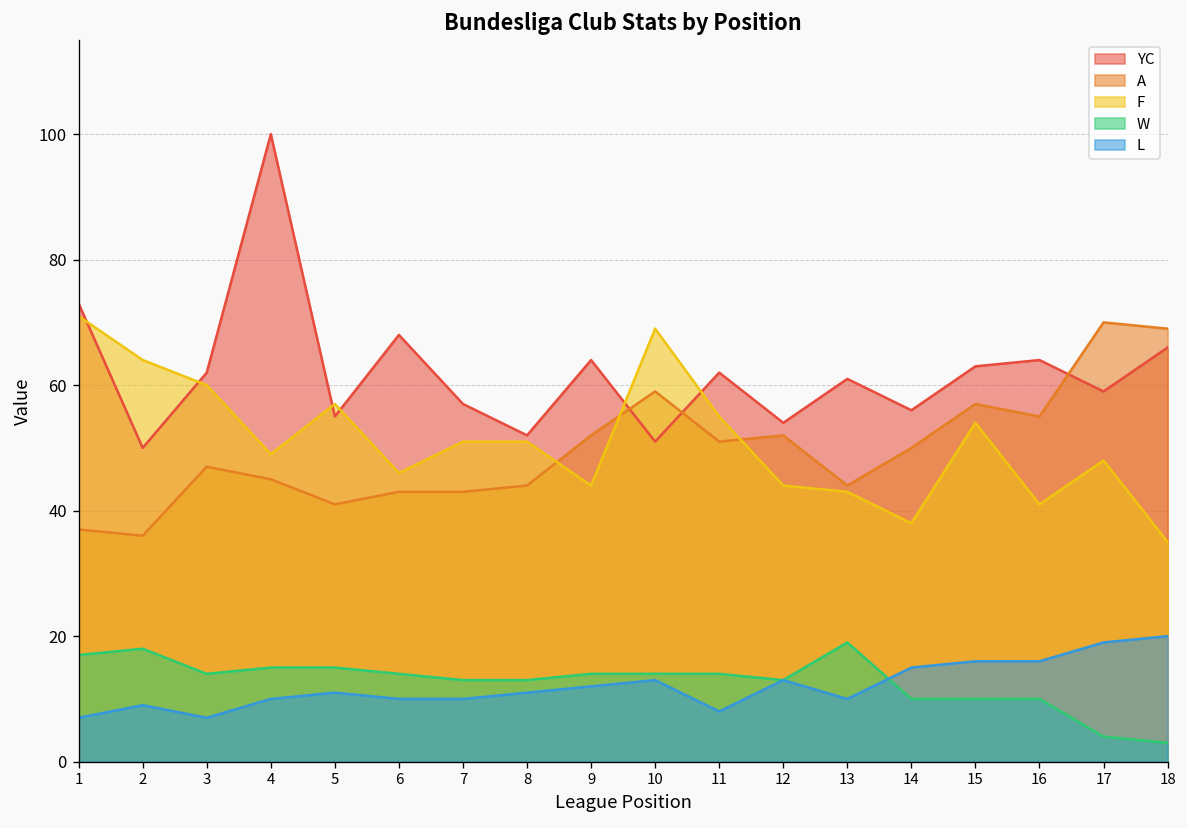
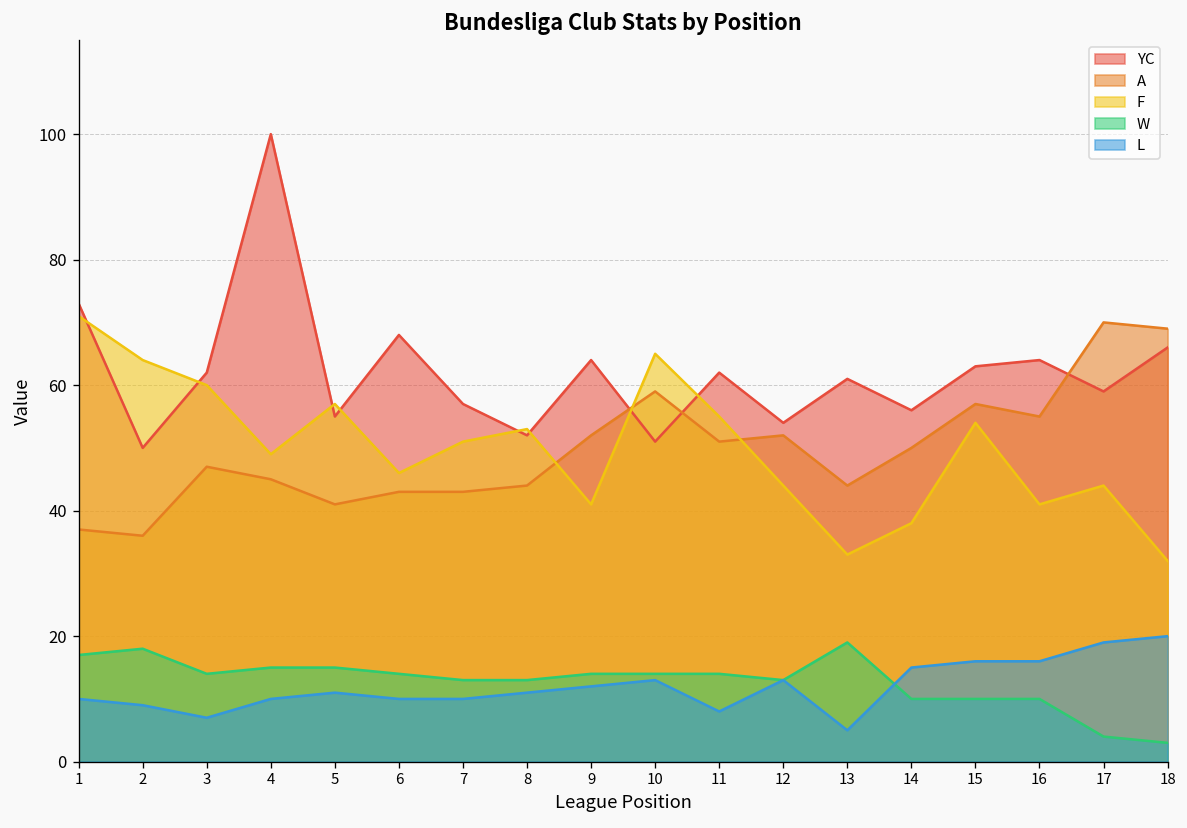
L, 1: 7 -> 10
F, 8: 51 -> 53
F, 9: 44 -> 41
F, 10: 69 -> 65
F, 13: 43 -> 33
L, 13: 10 -> 5
F, 17: 48 -> 44
F, 18: 35 -> 32
